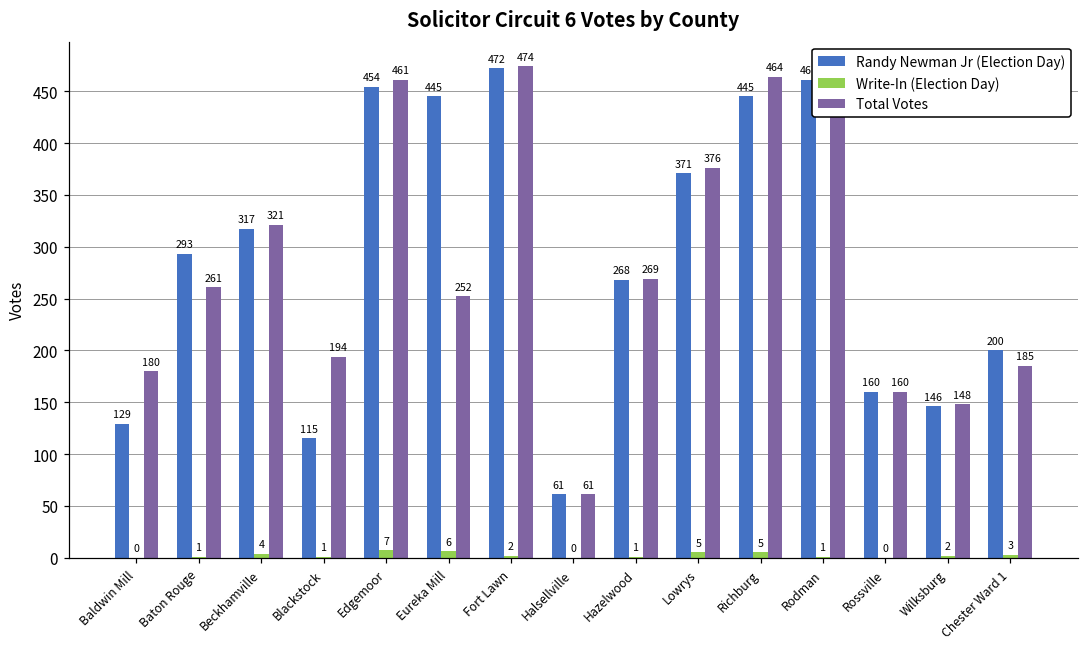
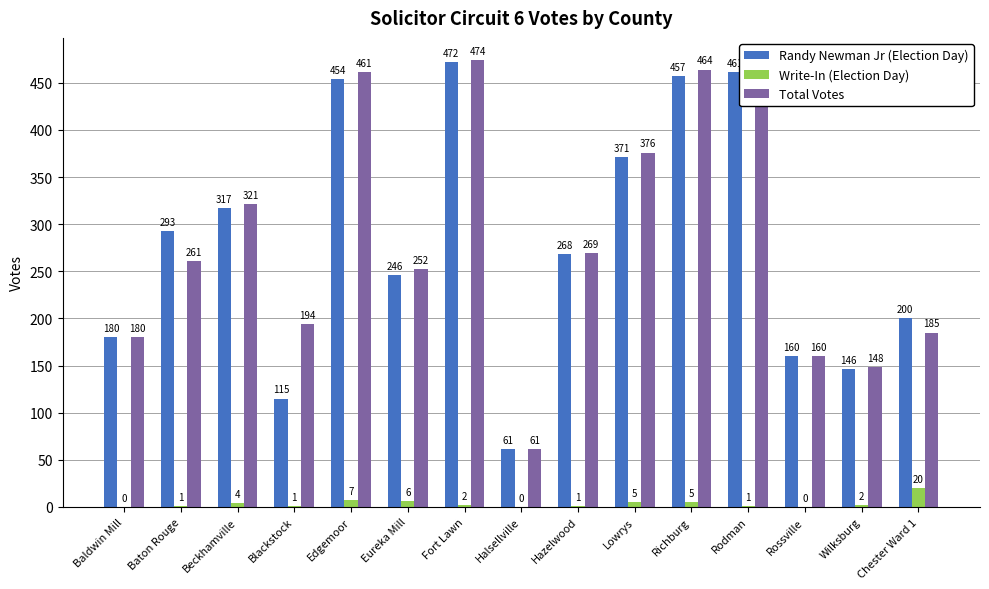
Randy Newman Jr (Election Day), Baldwin Mill: 129 -> 180
Randy Newman Jr (Election Day), Eureka Mill: 445 -> 246
Randy Newman Jr (Election Day), Richburg: 445 -> 457
Write-In (Election Day), Chester Ward 1: 3 -> 20
